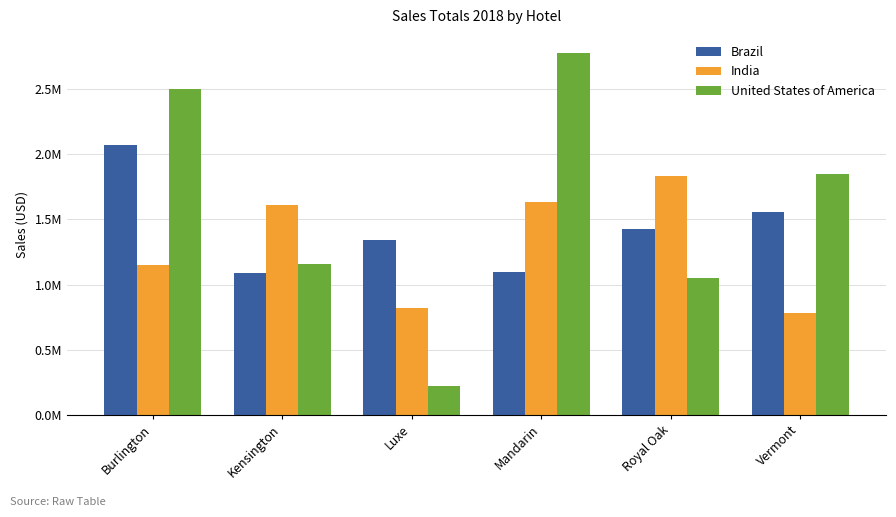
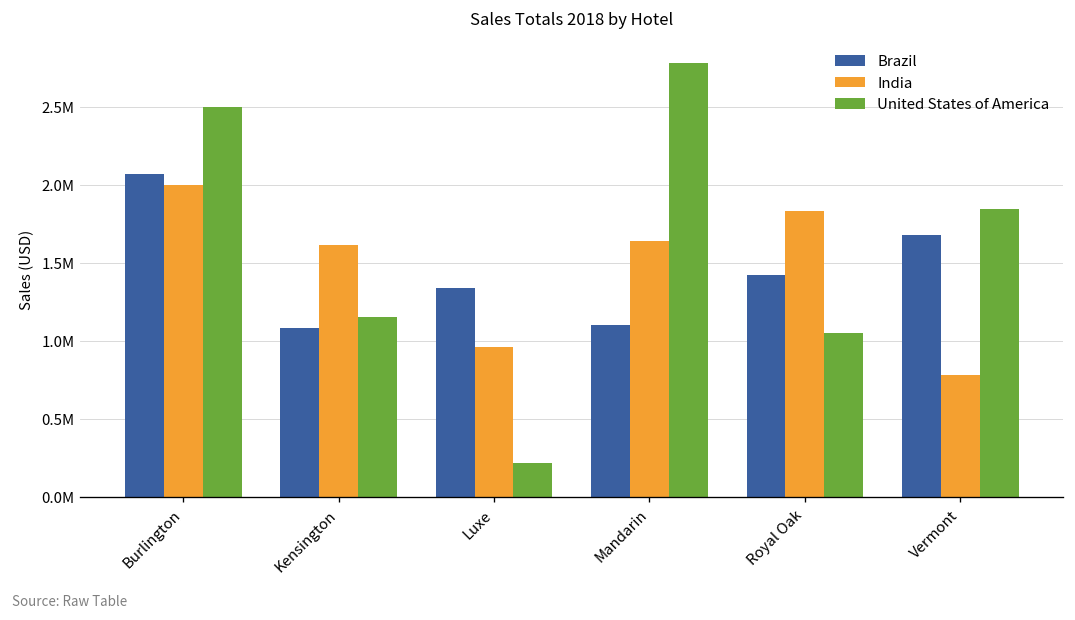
India, Burlington: 1150000 -> 2000000
India, Luxe: 820000 -> 960000
Brazil, Vermont: 1560000 -> 1680000
